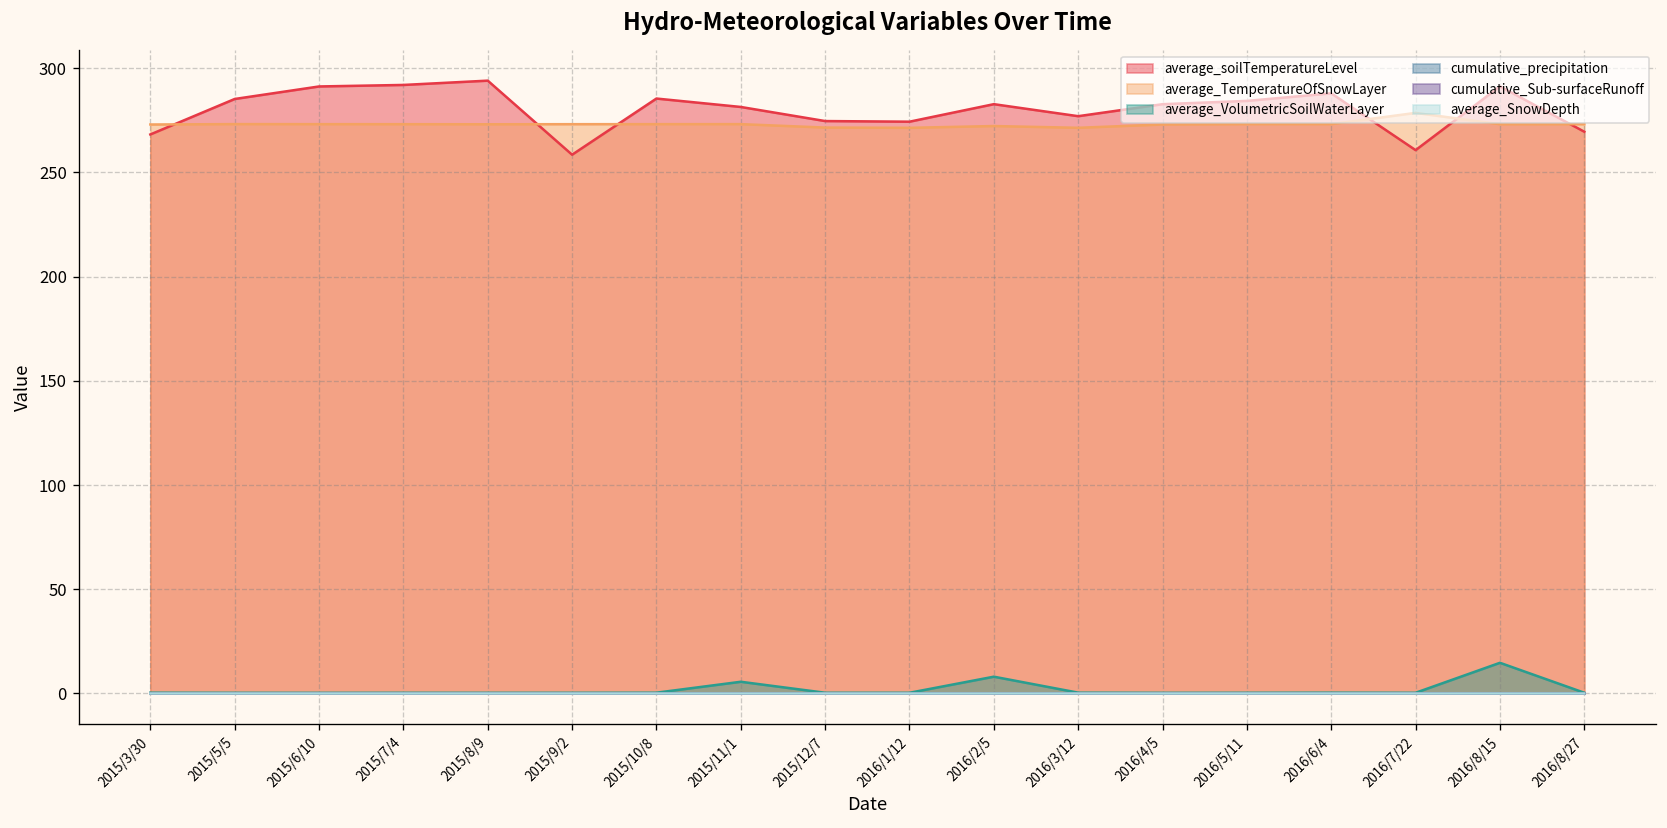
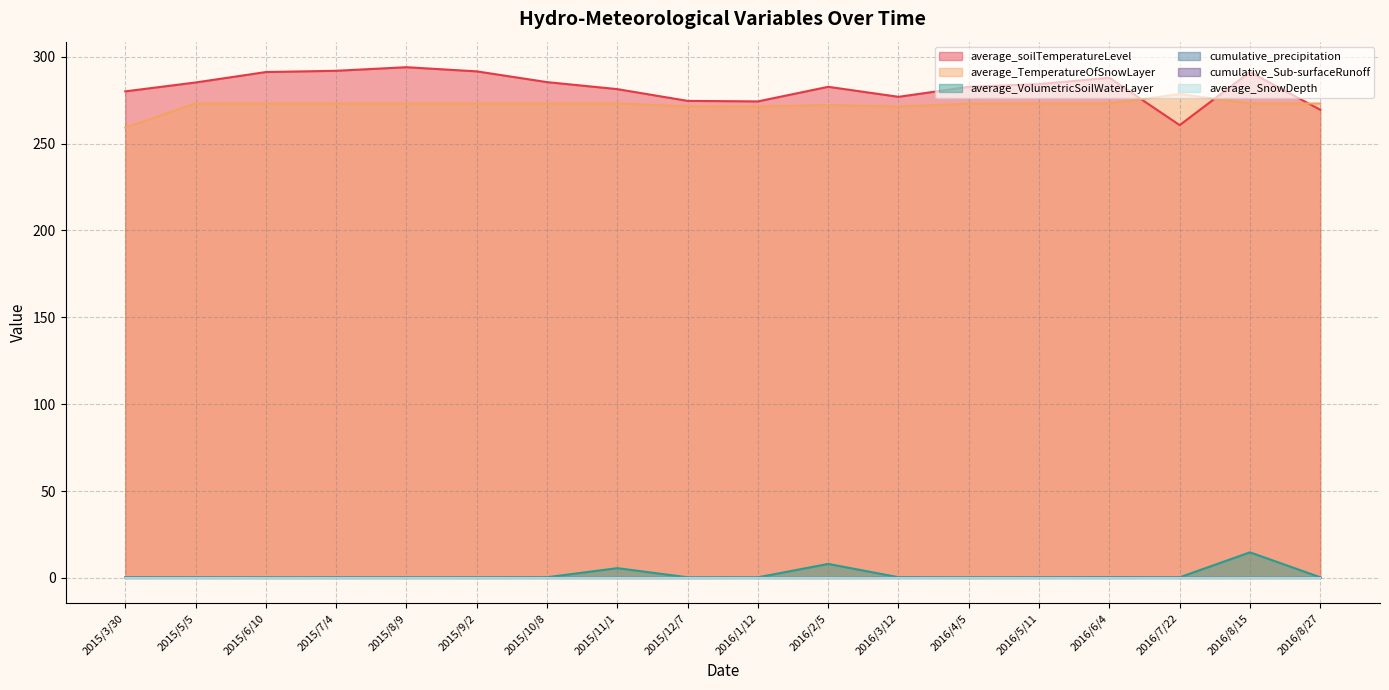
average_soilTemperatureLevel, 2015/3/30: 268 -> 280
average_TemperatureOfSnowLayer, 2015/3/30: 273 -> 259
average_soilTemperatureLevel, 2015/9/2: 258 -> 292
